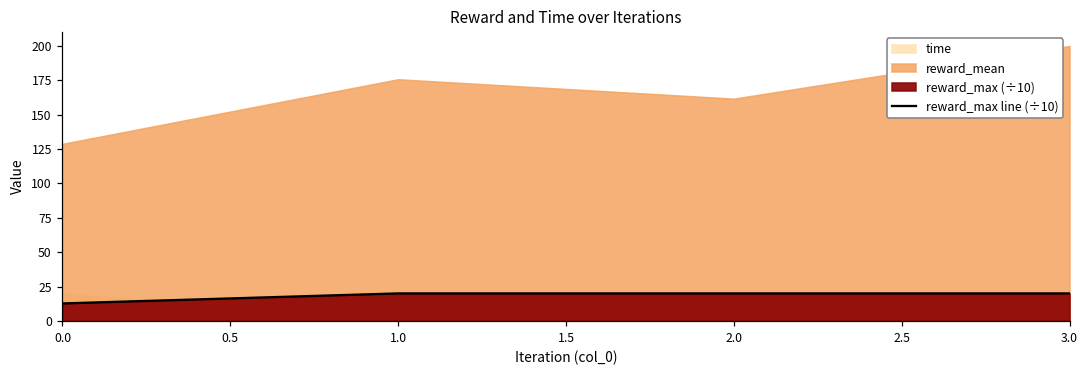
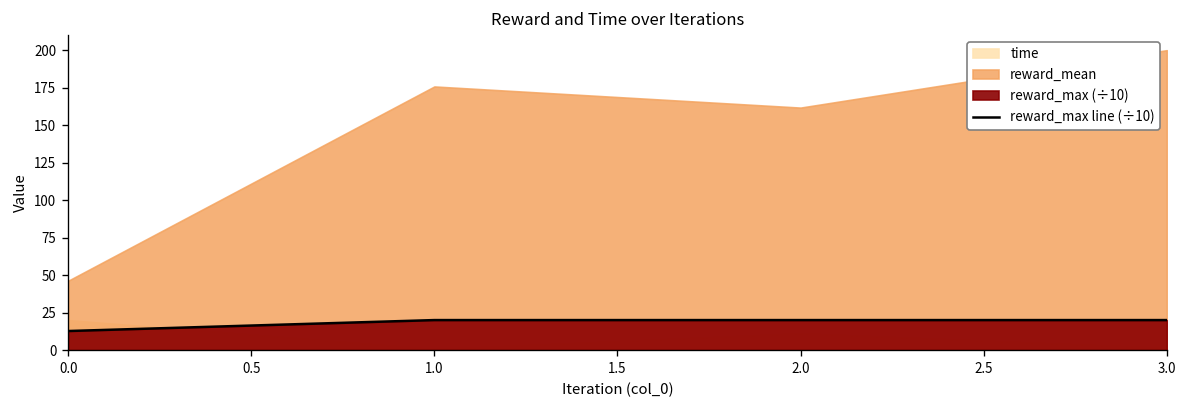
reward_mean, 0.0: 129 -> 46
